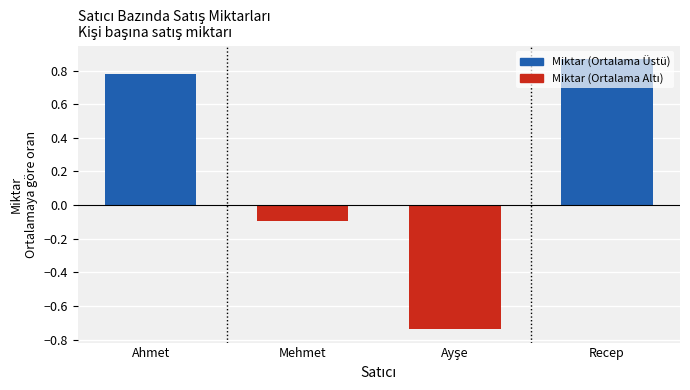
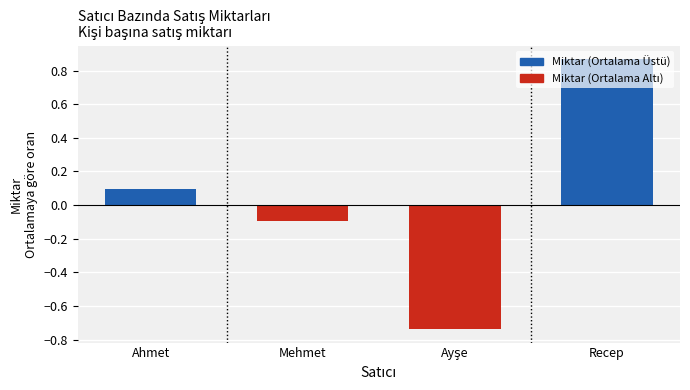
Ahmet: 0.78 -> 0.10
